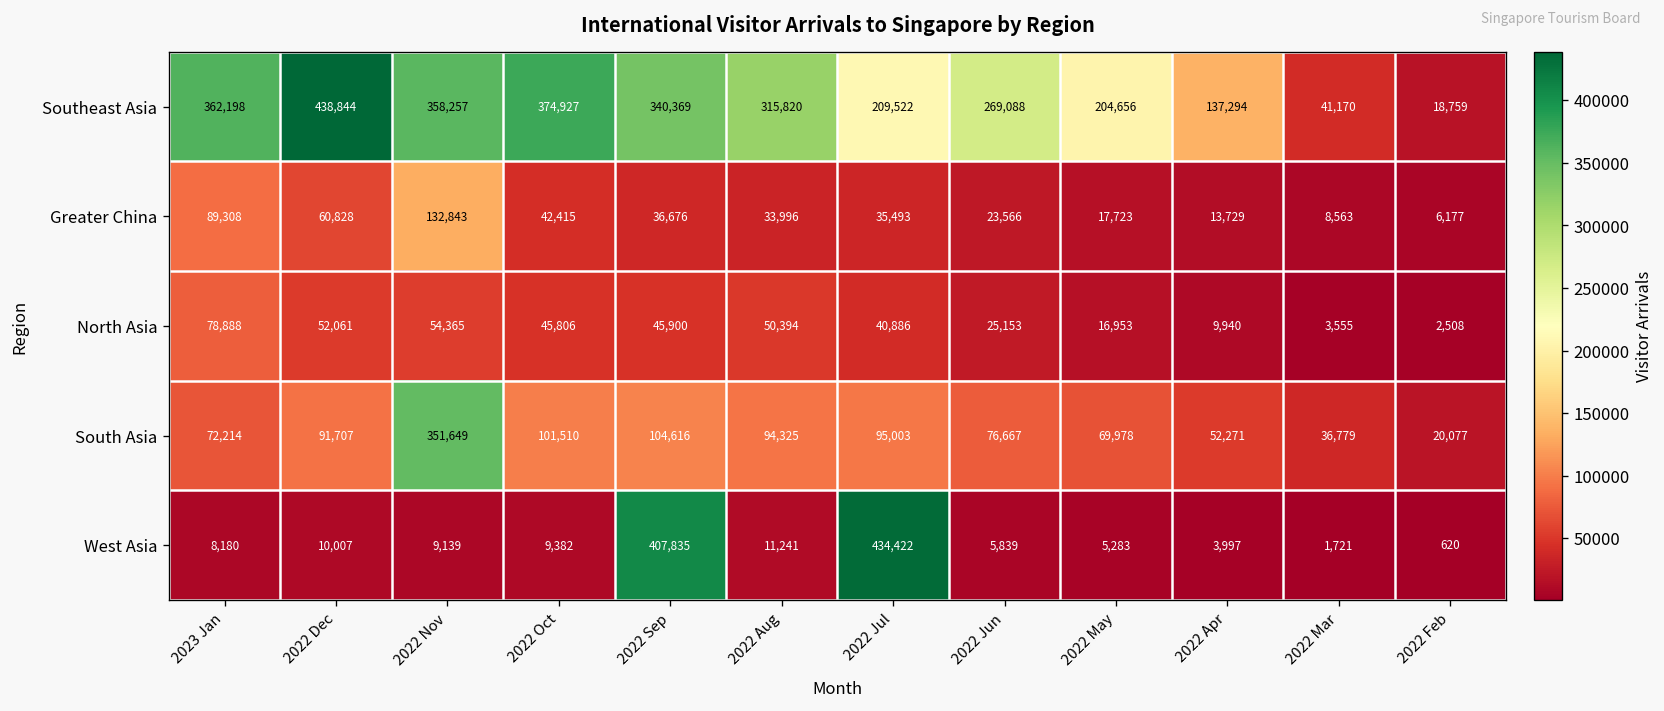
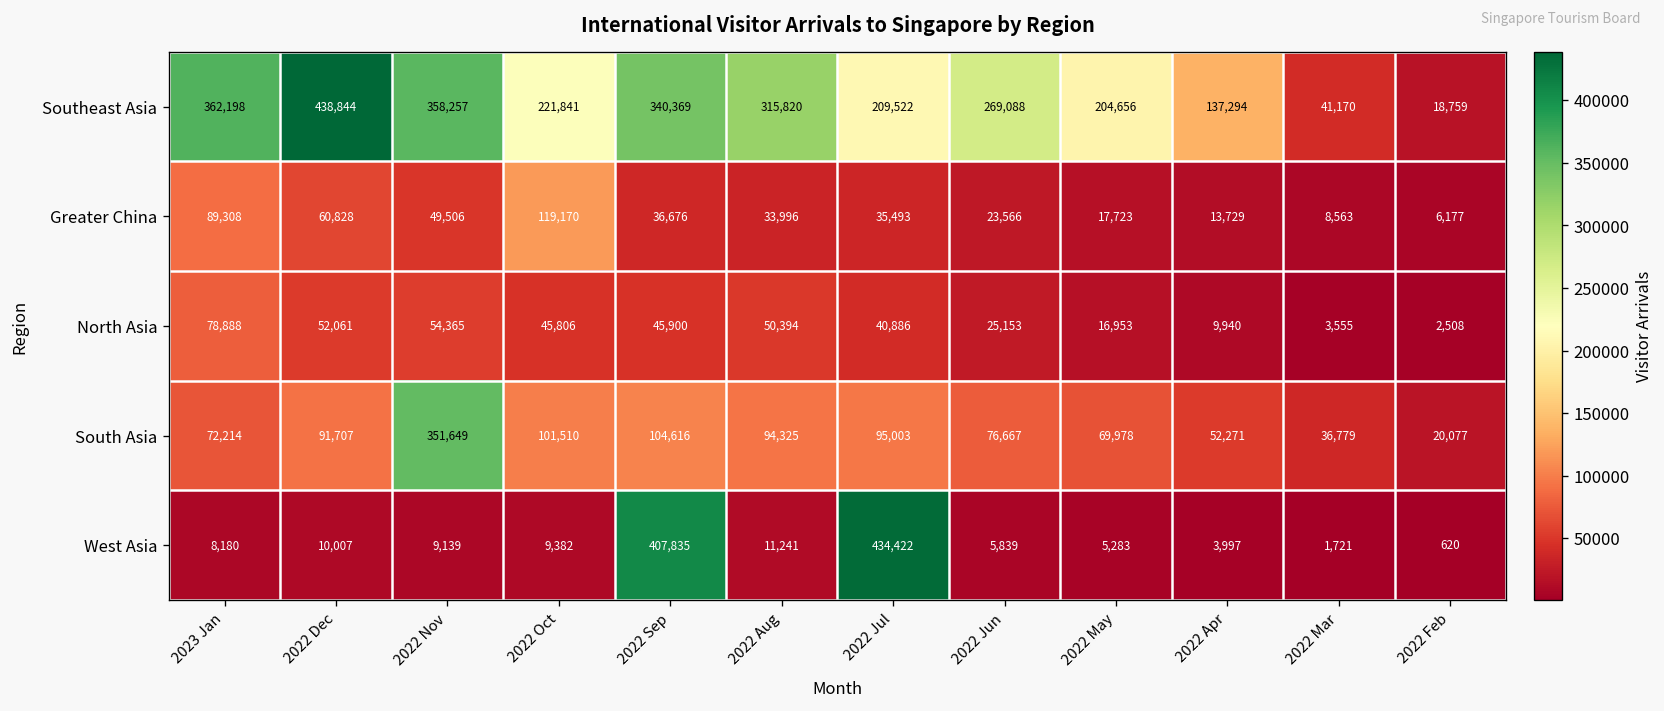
Southeast Asia, 2022 Oct: 374,927 -> 221,841
Greater China, 2022 Nov: 132,843 -> 49,506
Greater China, 2022 Oct: 42,415 -> 119,170
